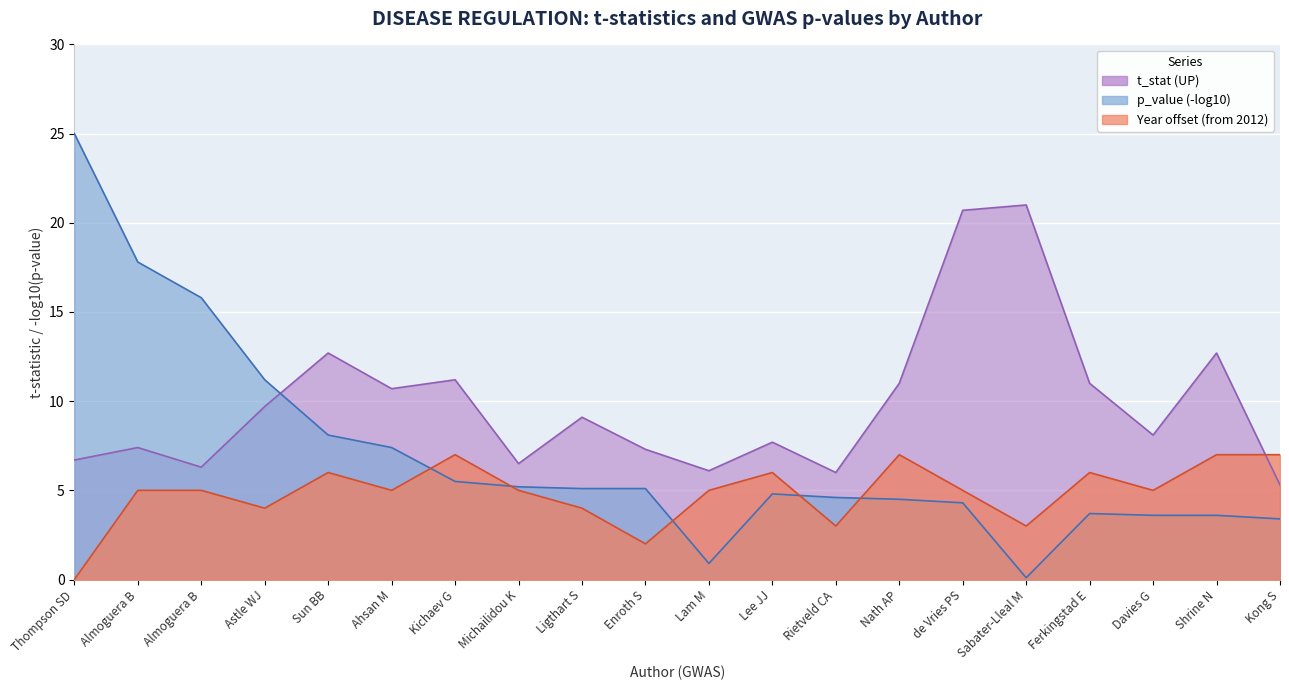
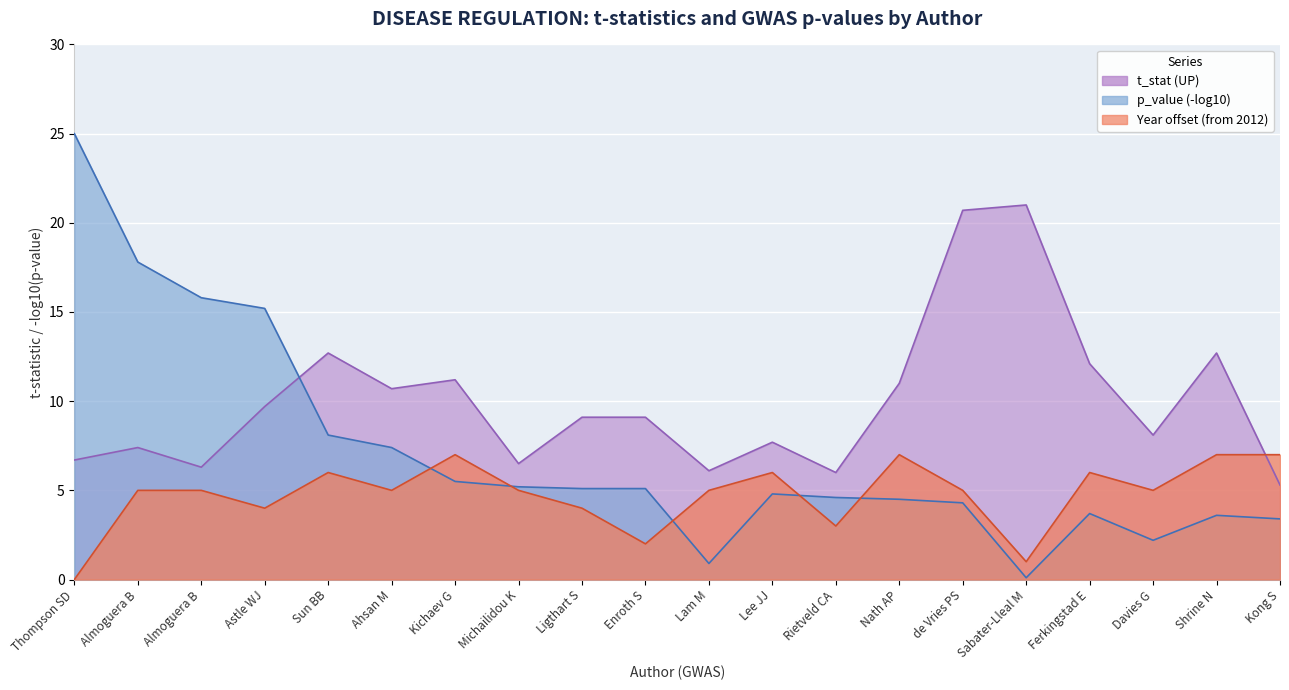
p_value (-log10), Astle WJ: 11.2 -> 15.2
t_stat (UP), Enroth S: 7.3 -> 9.1
Year offset (from 2012), Sabater-Lleal M: 3.0 -> 1.0
t_stat (UP), Ferkingstad E: 11.0 -> 12.1
p_value (-log10), Davies G: 3.6 -> 2.2
